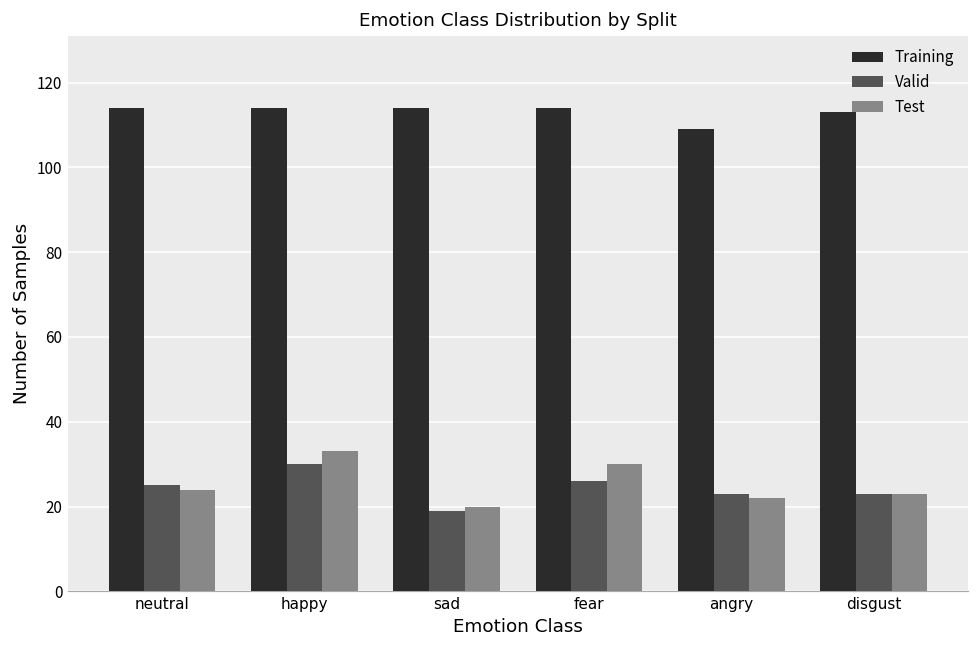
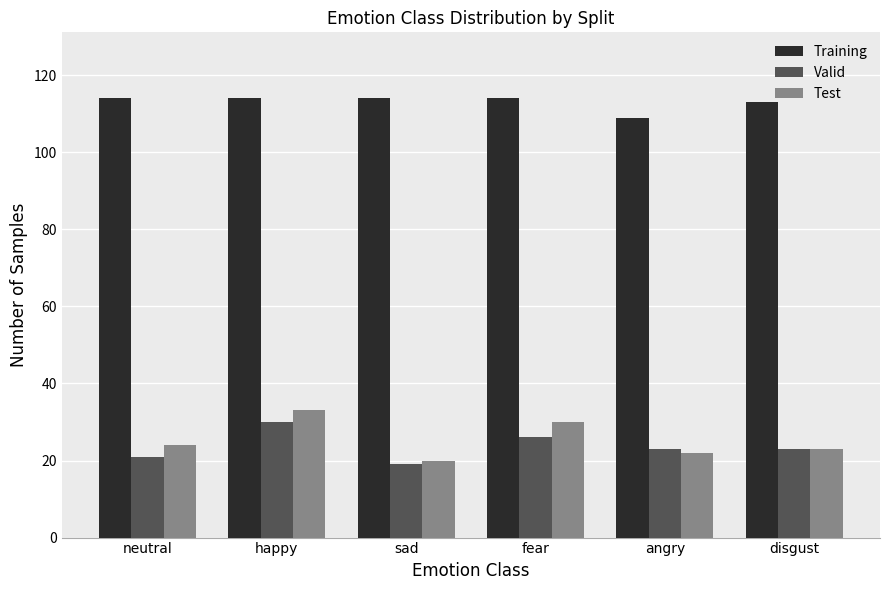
Valid, neutral: 25 -> 21
